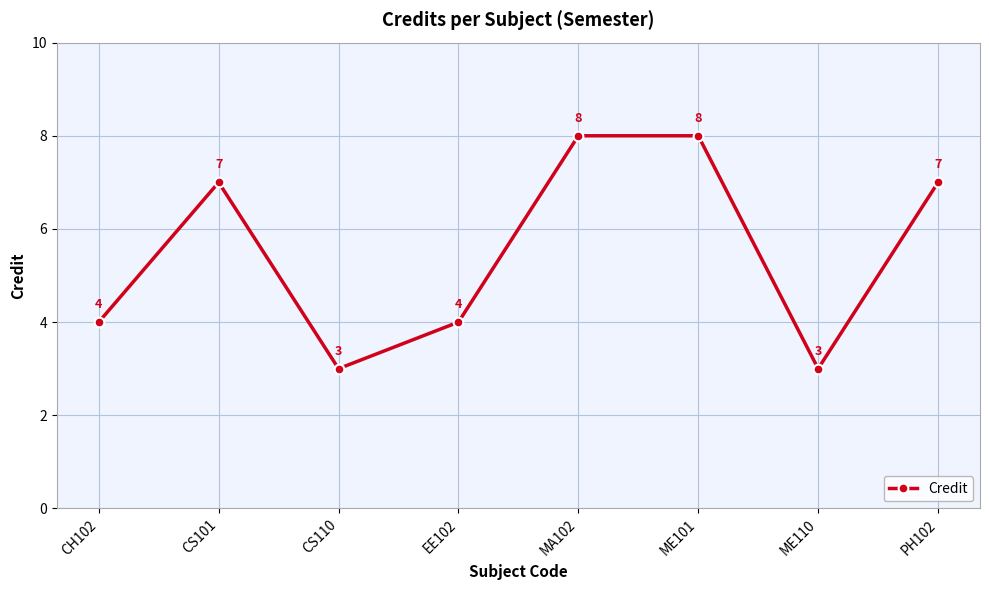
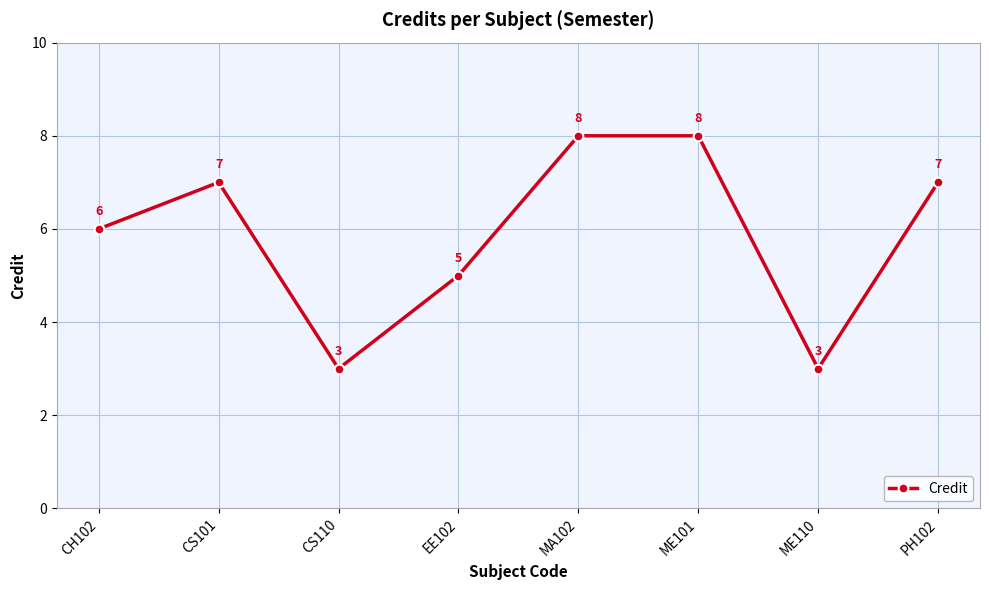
CH102: 4 -> 6
EE102: 4 -> 5
